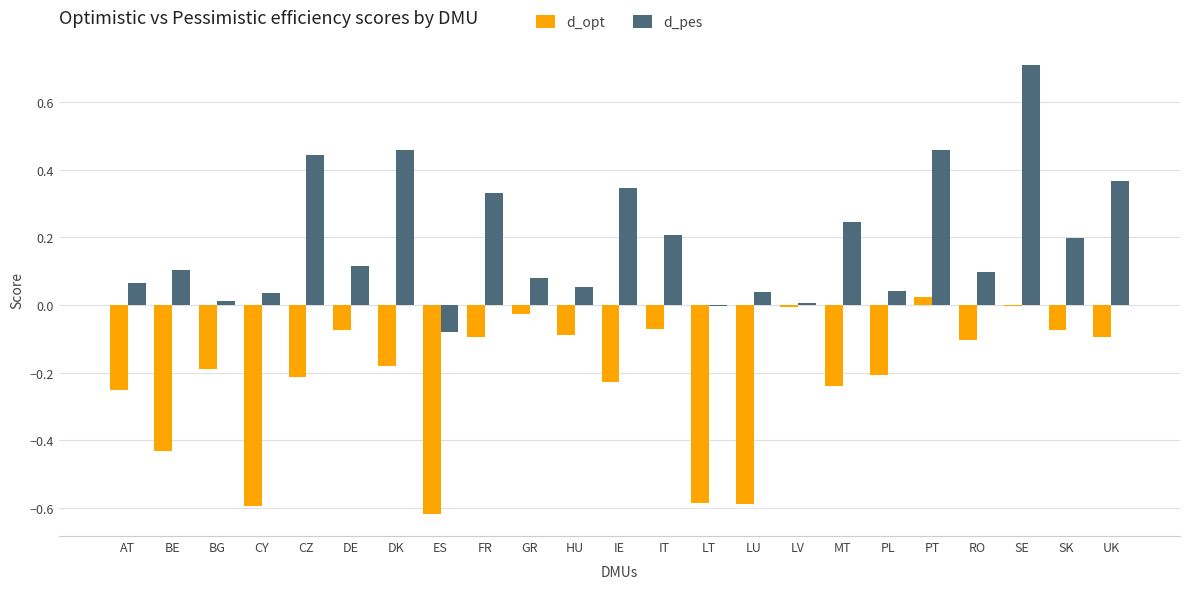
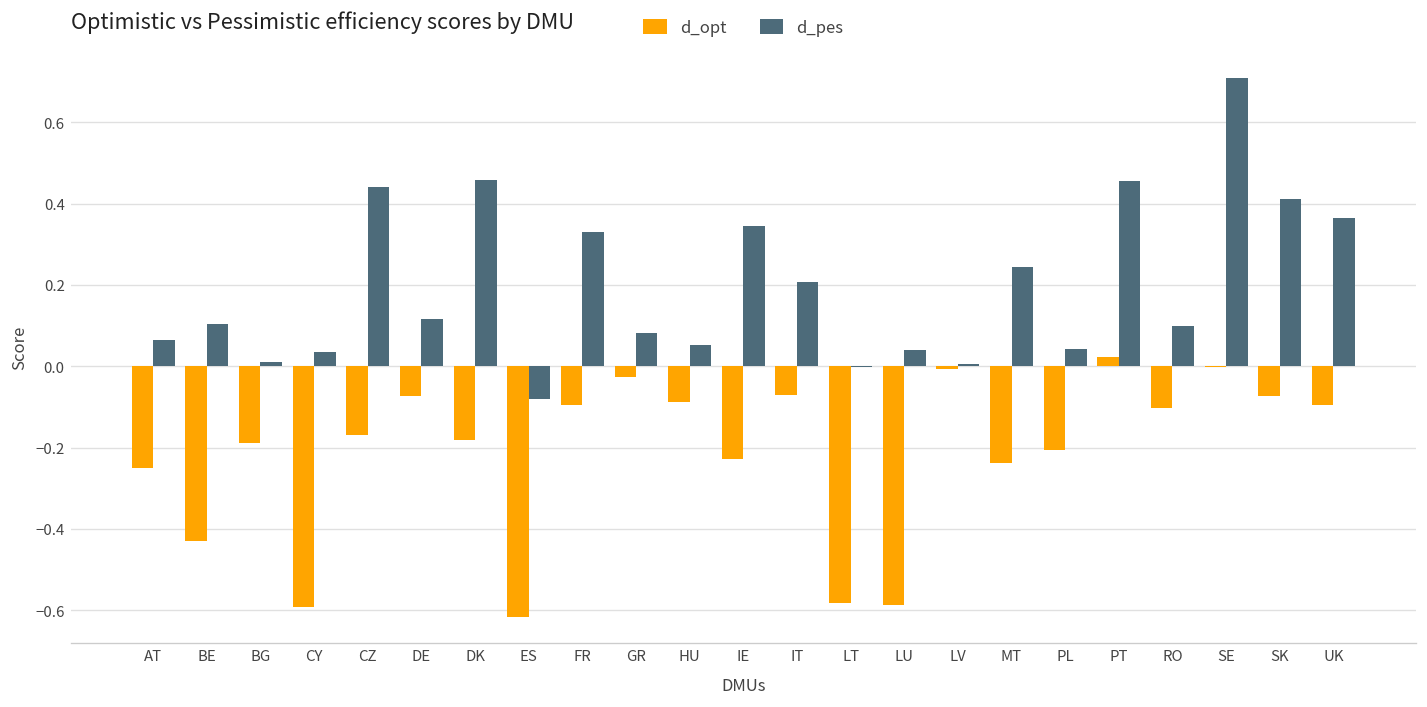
d_opt, CZ: -0.21 -> -0.17
d_pes, SK: 0.20 -> 0.41
